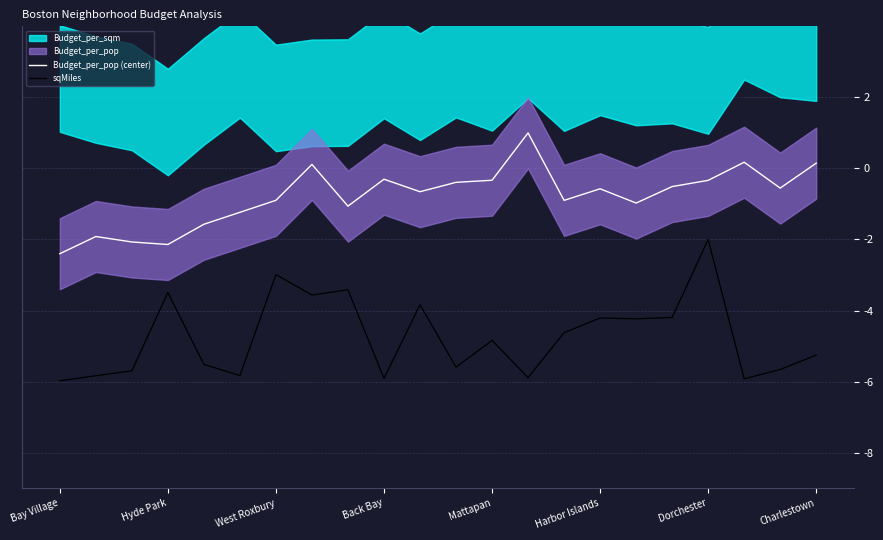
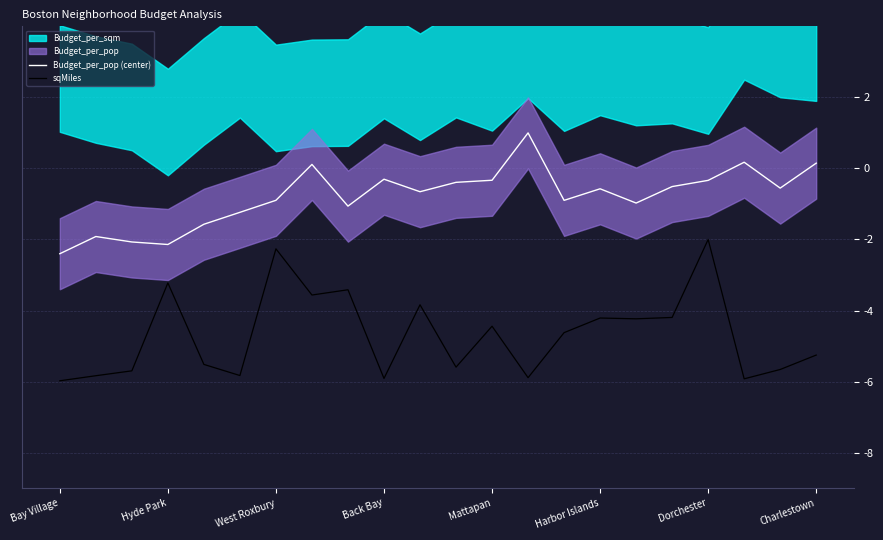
sqMiles, Hyde Park: -3.5 -> -3.2
sqMiles, West Roxbury: -3.0 -> -2.3
sqMiles, Mattapan: -4.8 -> -4.4
